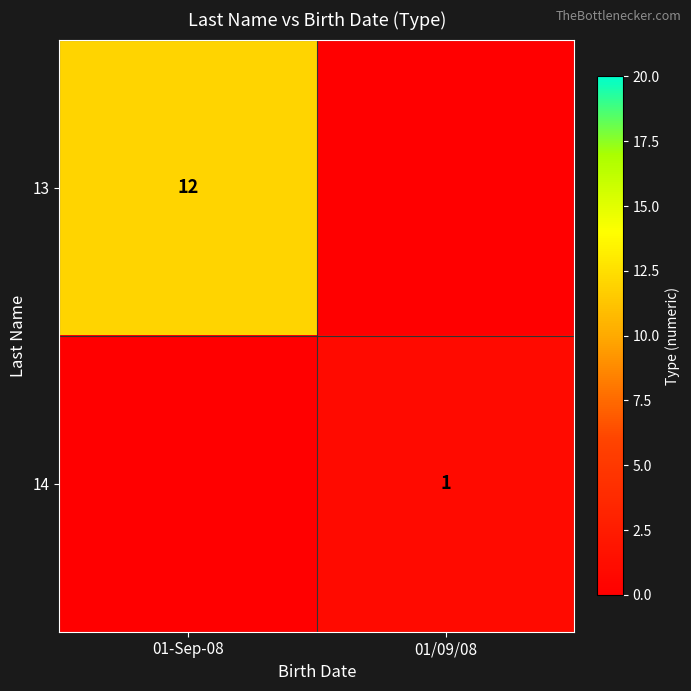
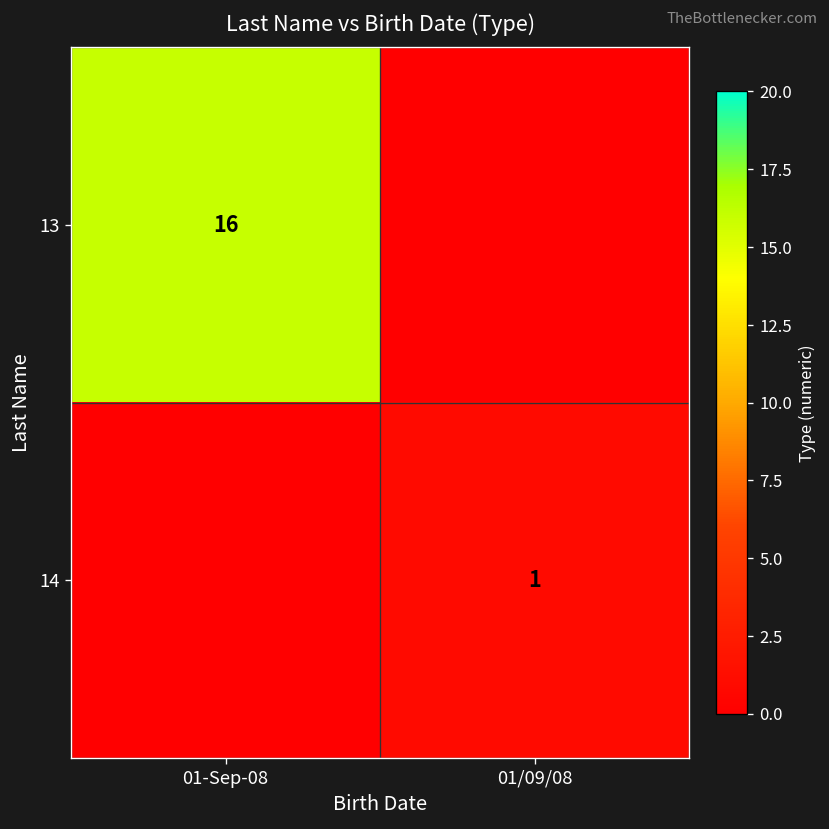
13, 01-Sep-08: 12 -> 16
